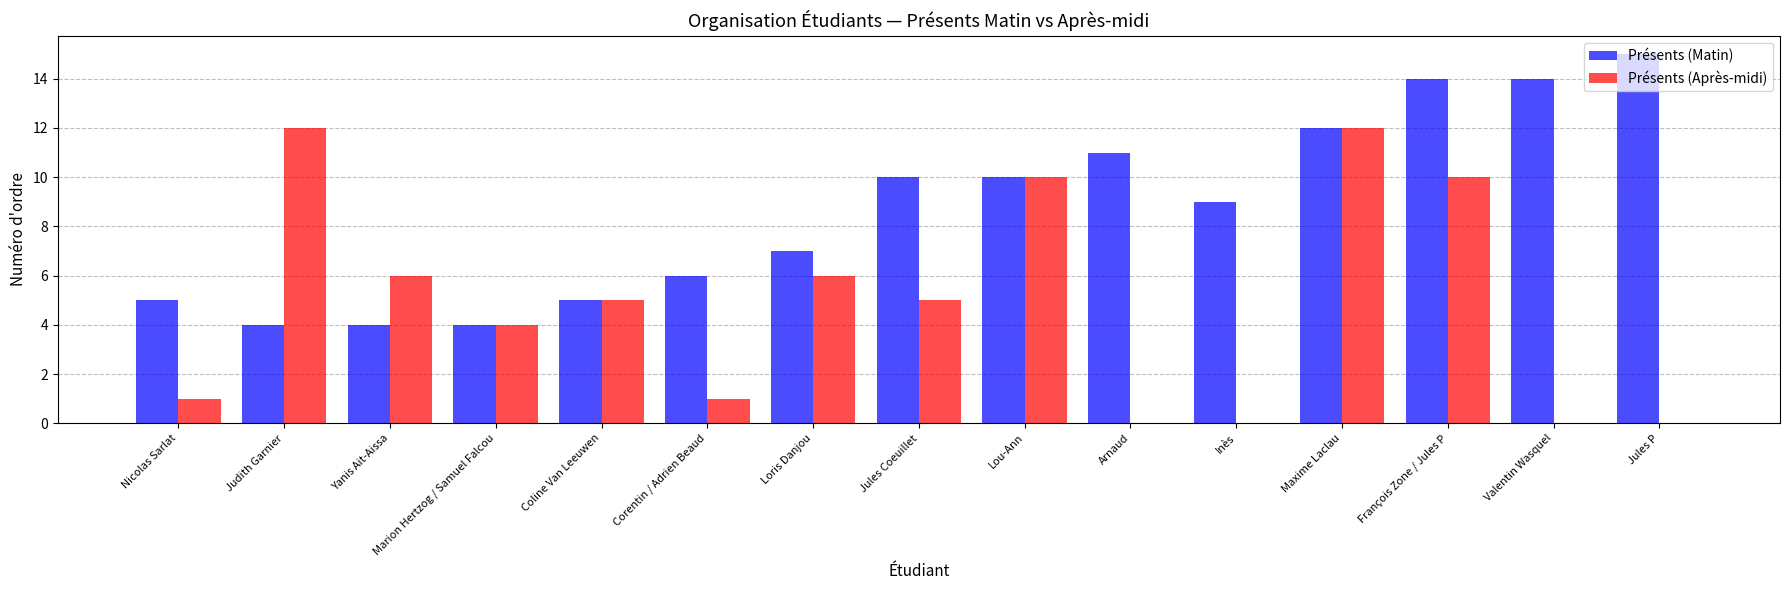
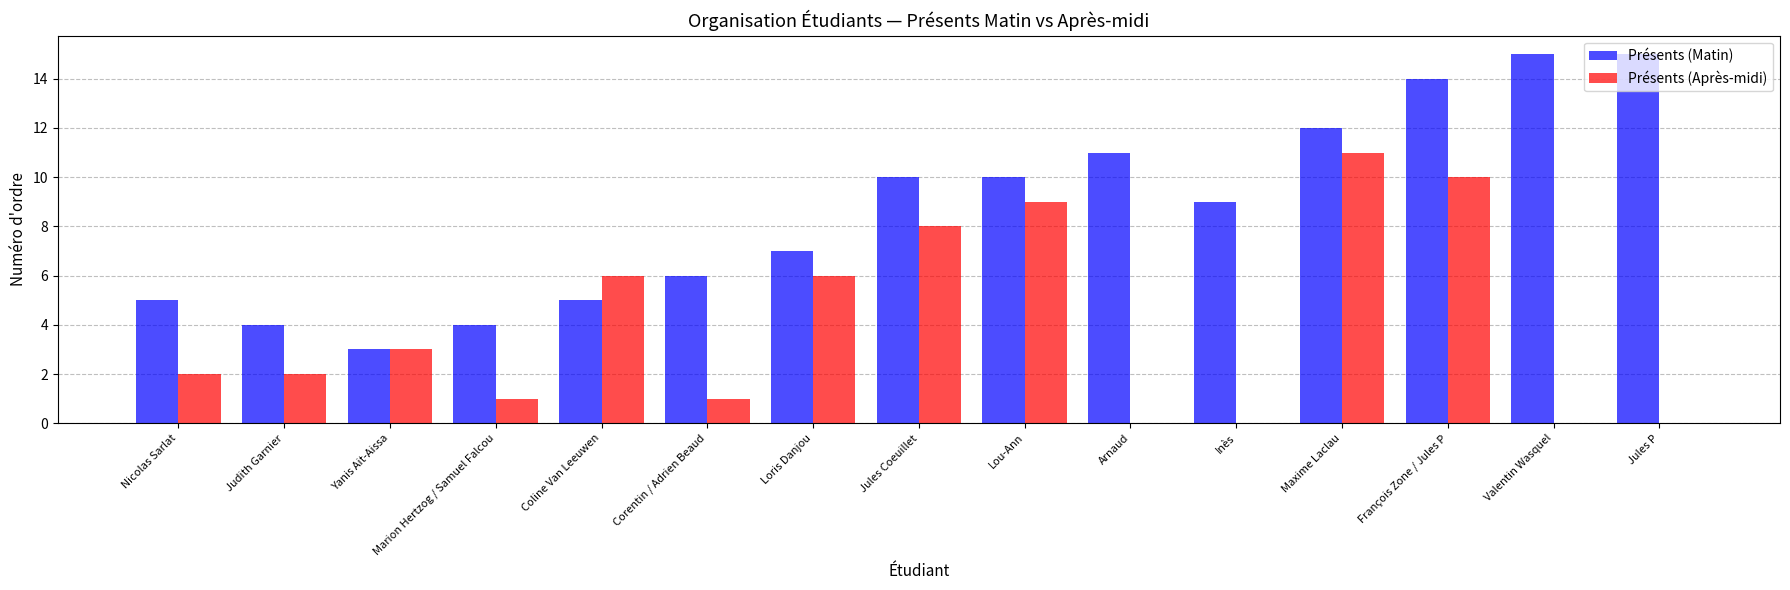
Présents (Après-midi), Nicolas Sarlat: 1 -> 2
Présents (Après-midi), Judith Garnier: 12 -> 2
Présents (Matin), Yanis Ait-Aissa: 4 -> 3
Présents (Après-midi), Yanis Ait-Aissa: 6 -> 3
Présents (Après-midi), Marion Hertzog / Samuel Falcou: 4 -> 1
Présents (Après-midi), Coline Van Leeuwen: 5 -> 6
Présents (Après-midi), Jules Coeuillet: 5 -> 8
Présents (Après-midi), Lou-Ann: 10 -> 9
Présents (Après-midi), Maxime Laclau: 12 -> 11
Présents (Matin), Valentin Wasquel: 14 -> 15
